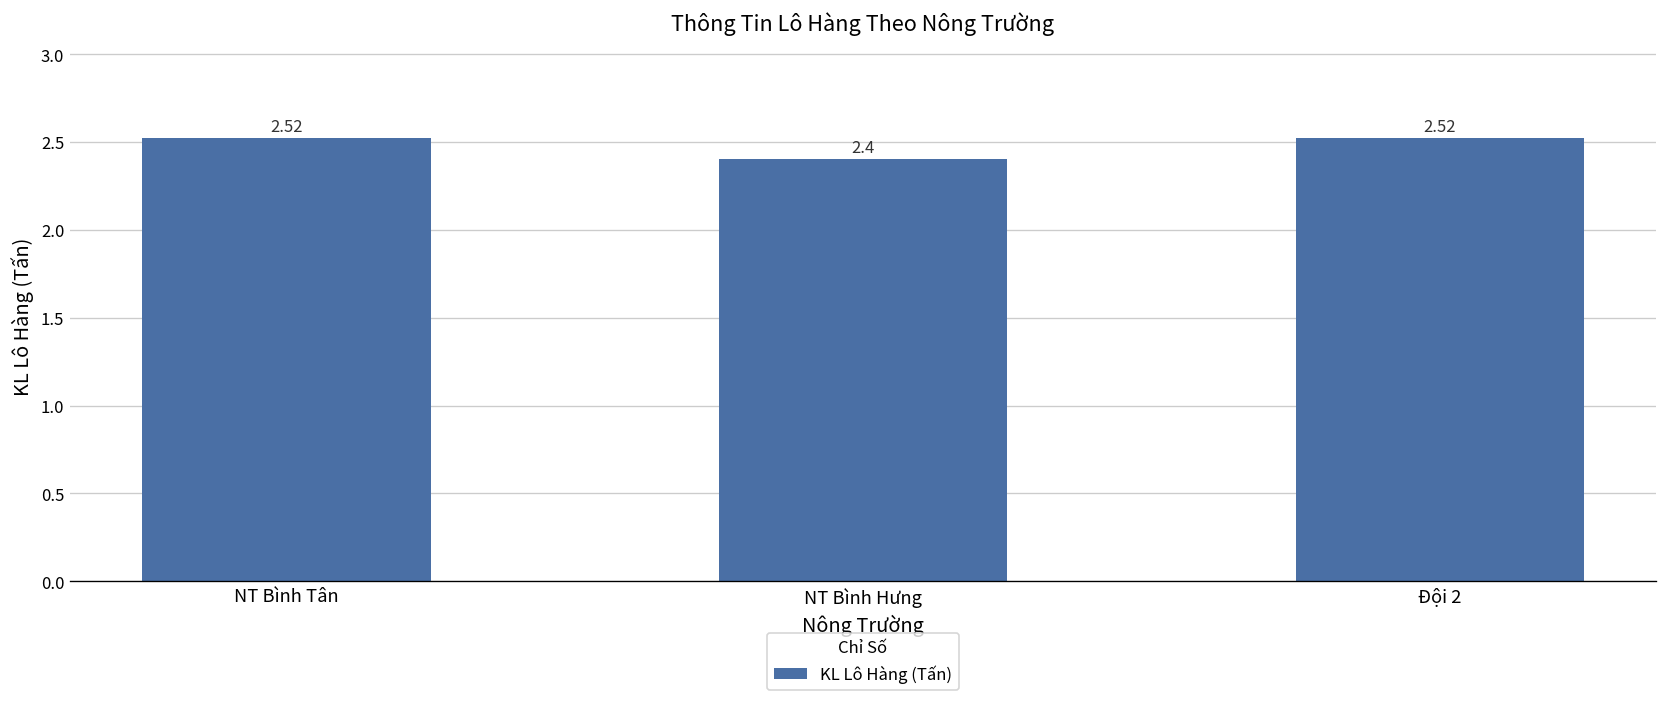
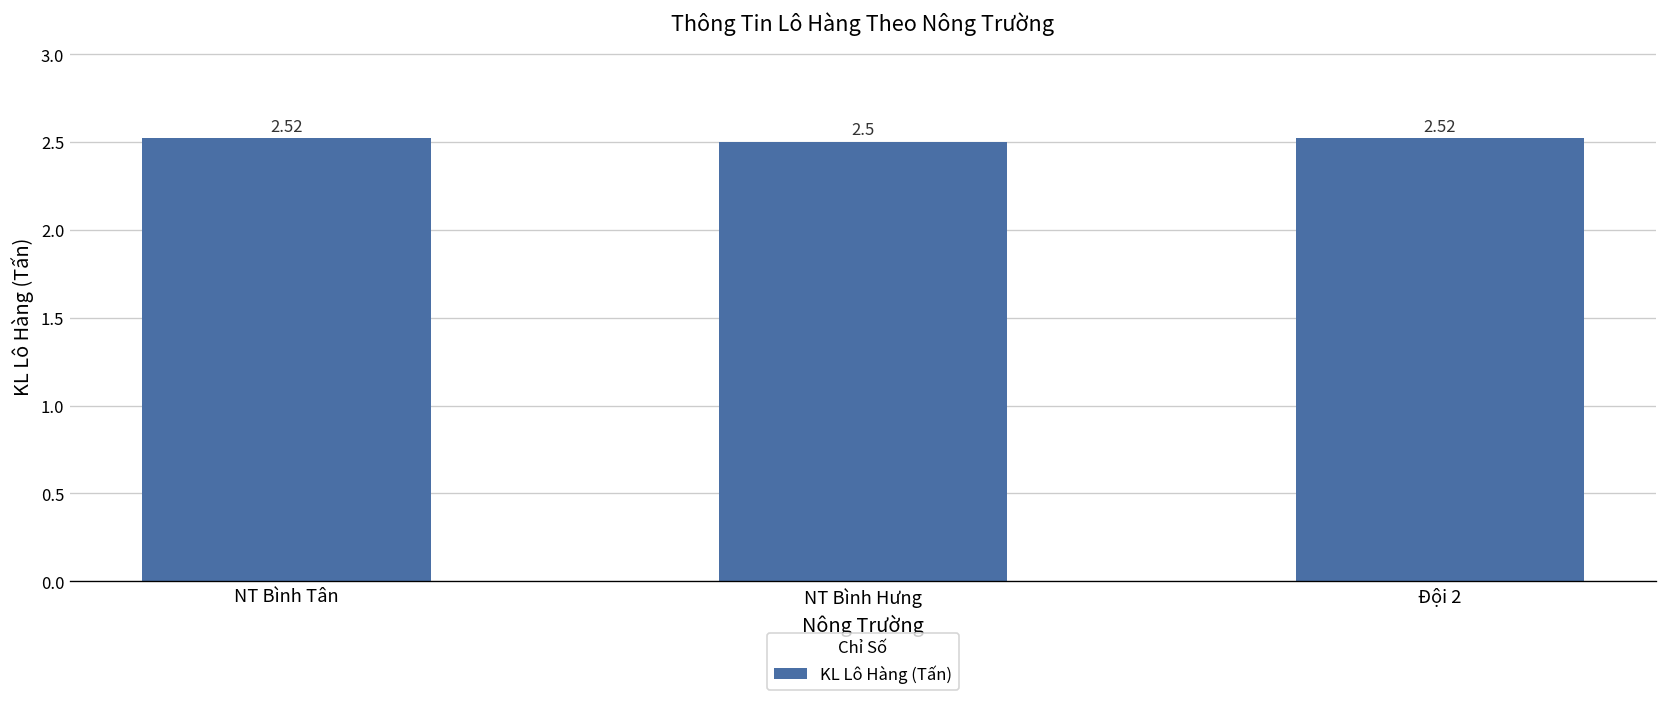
NT Bình Hưng: 2.4 -> 2.5
